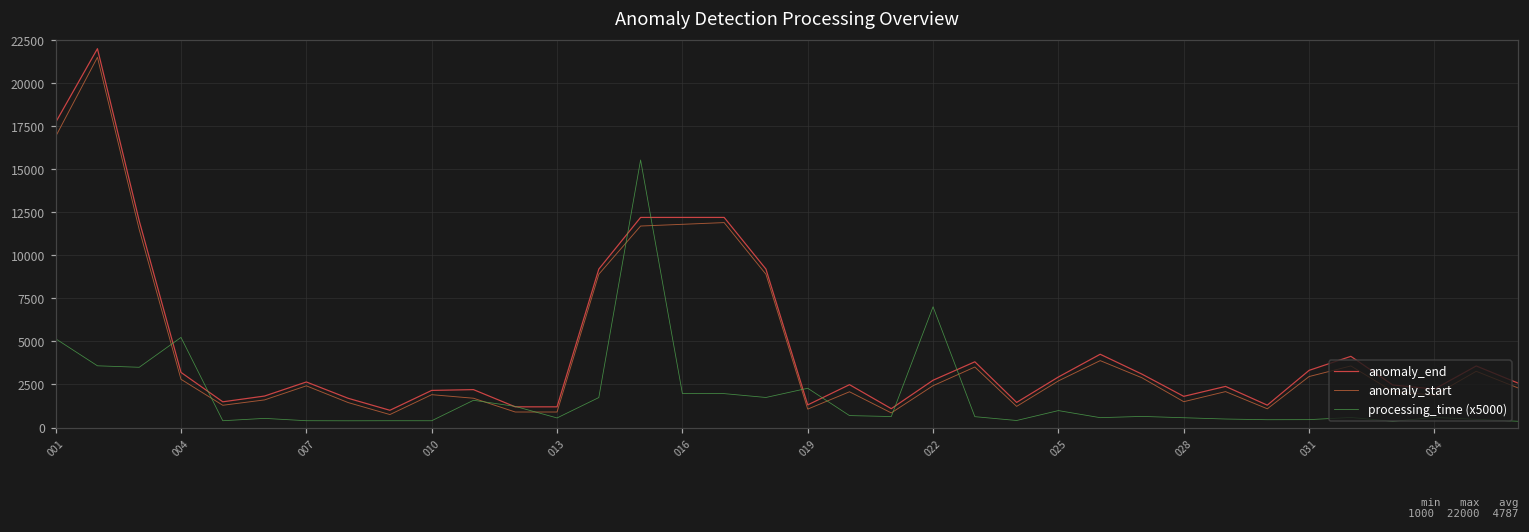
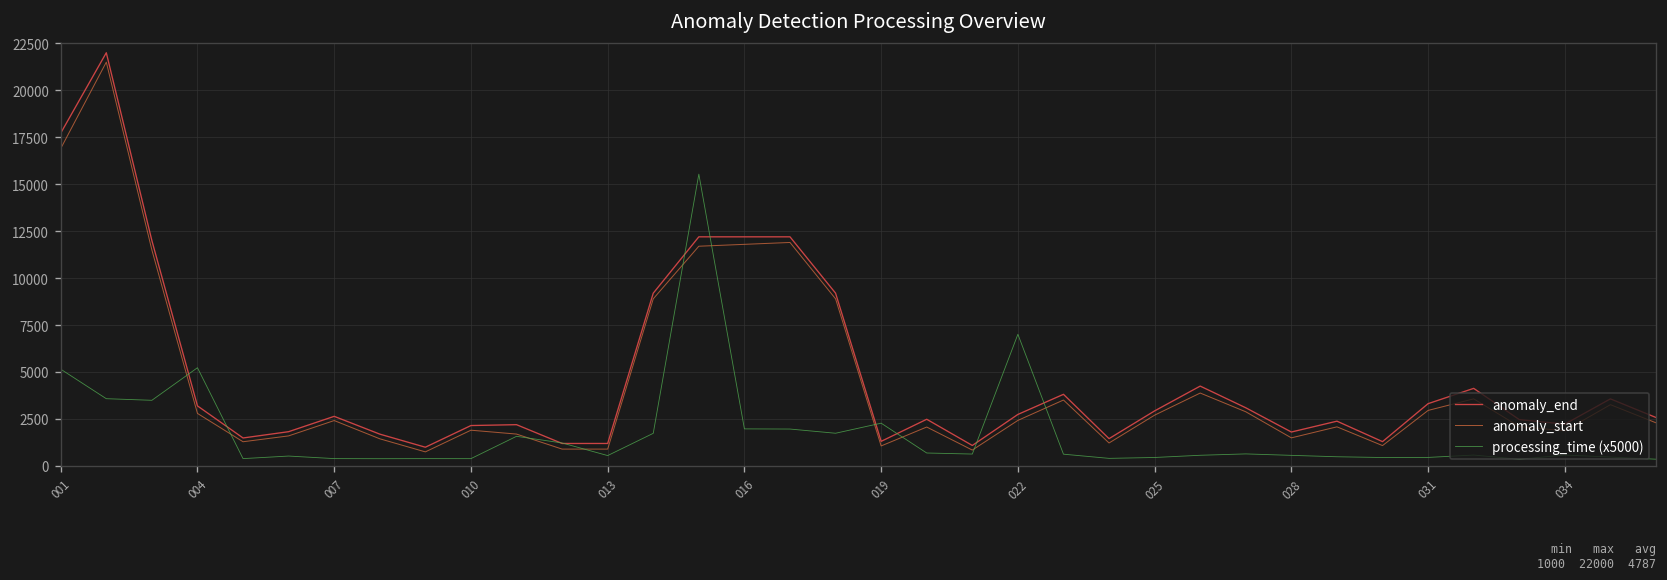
processing_time (x5000), 025: 1000 -> 500
